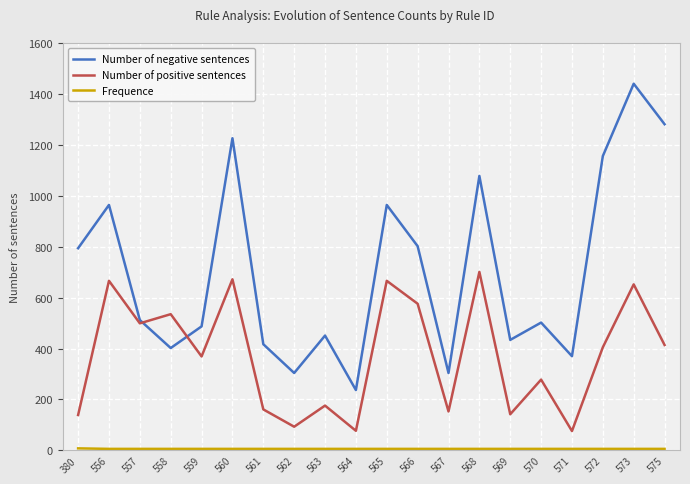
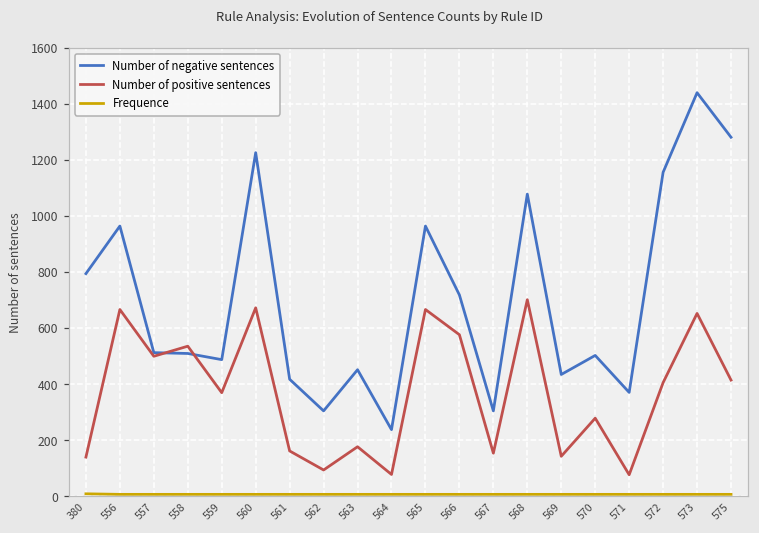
Number of negative sentences, 558: 400 -> 510
Number of negative sentences, 566: 800 -> 720
